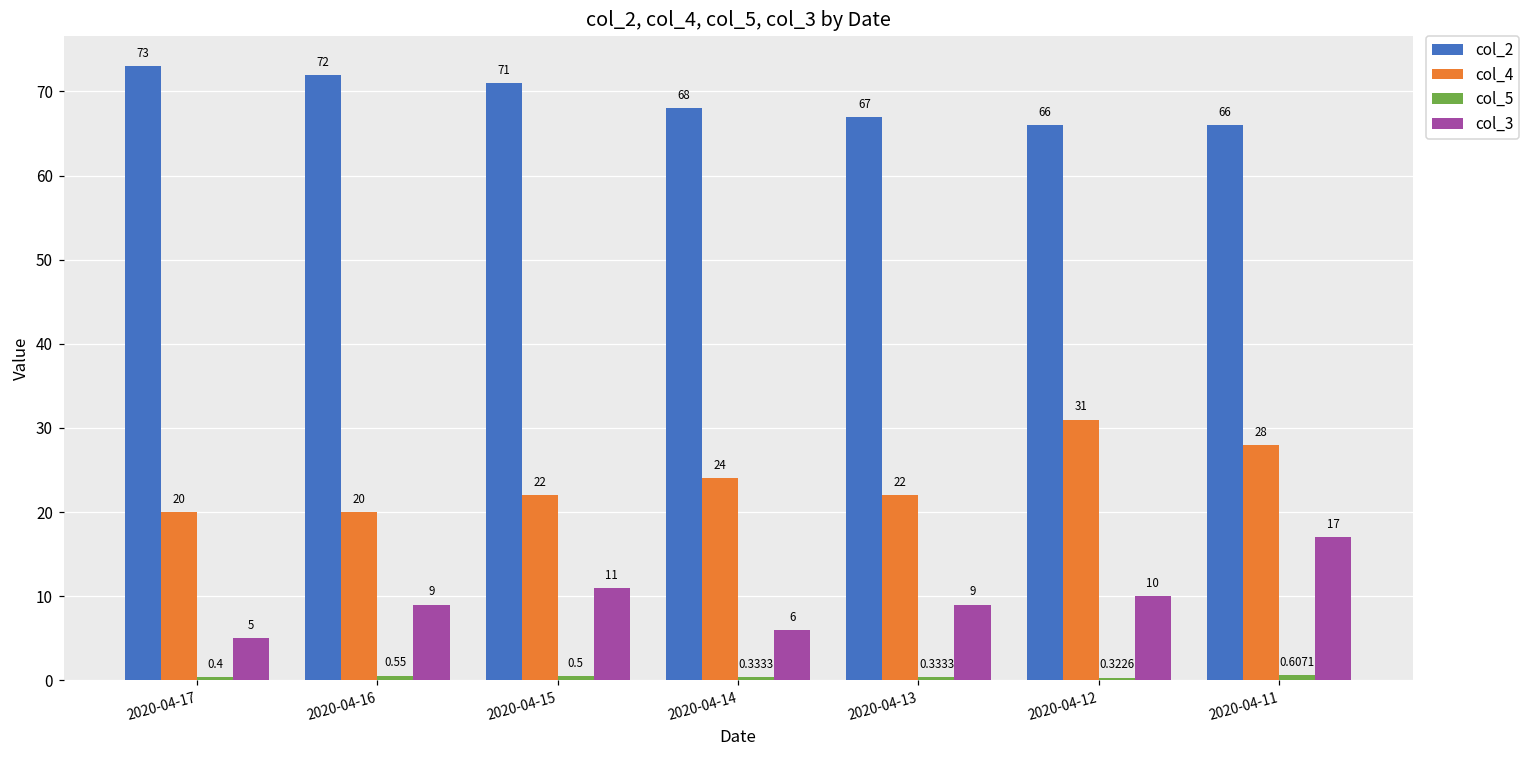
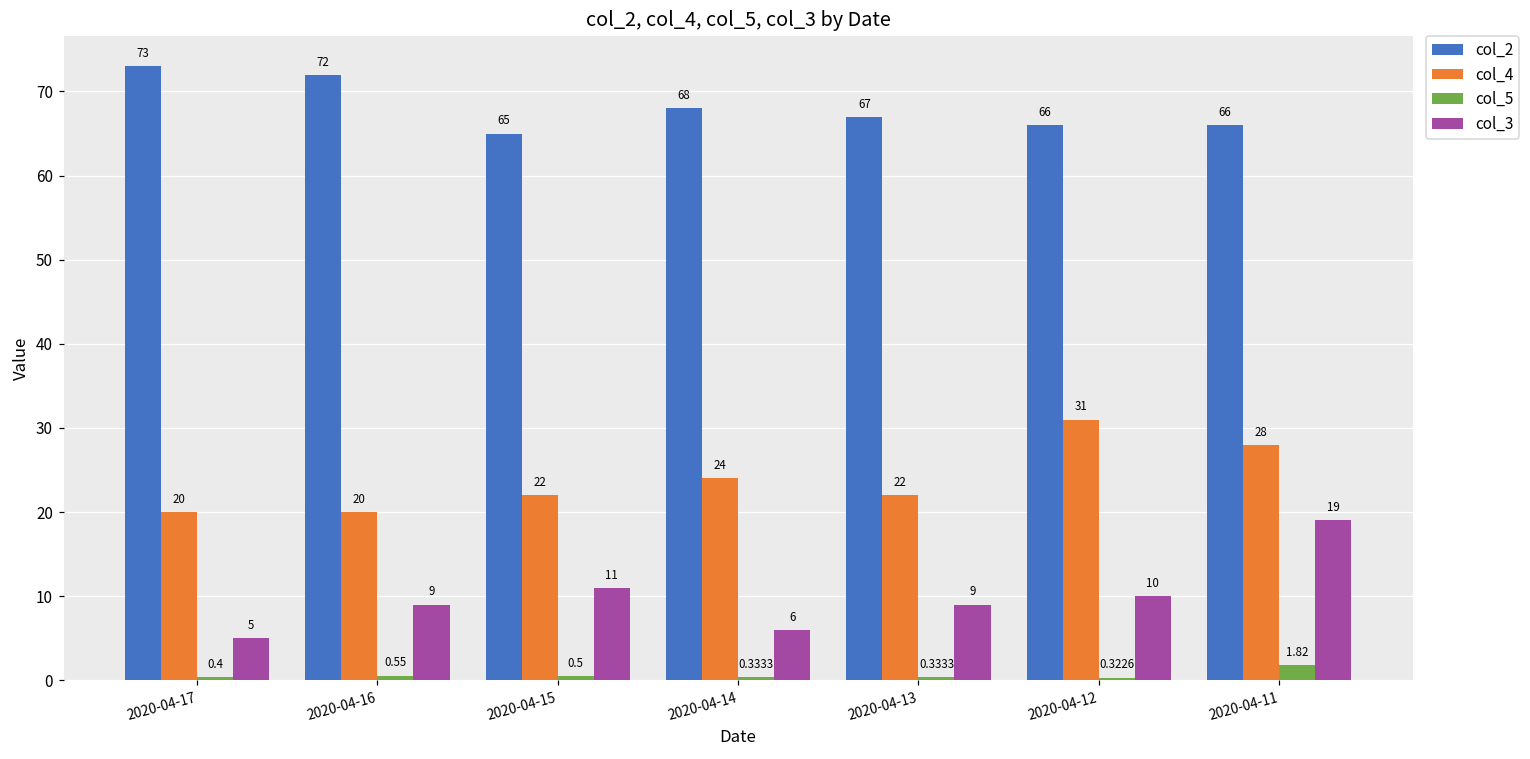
col_2, 2020-04-15: 71 -> 65
col_5, 2020-04-11: 0.6071 -> 1.82
col_3, 2020-04-11: 17 -> 19
